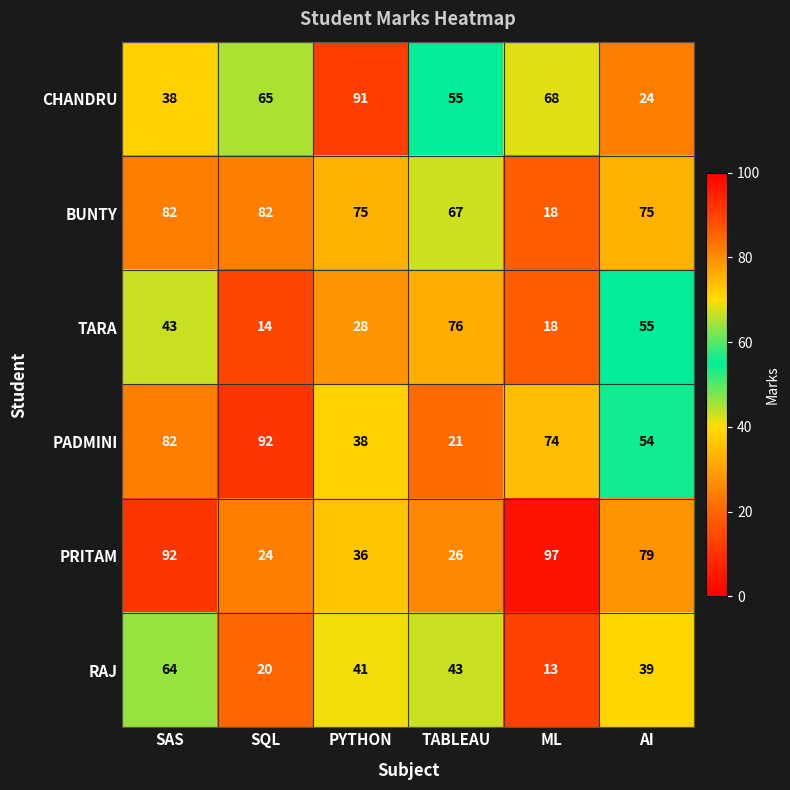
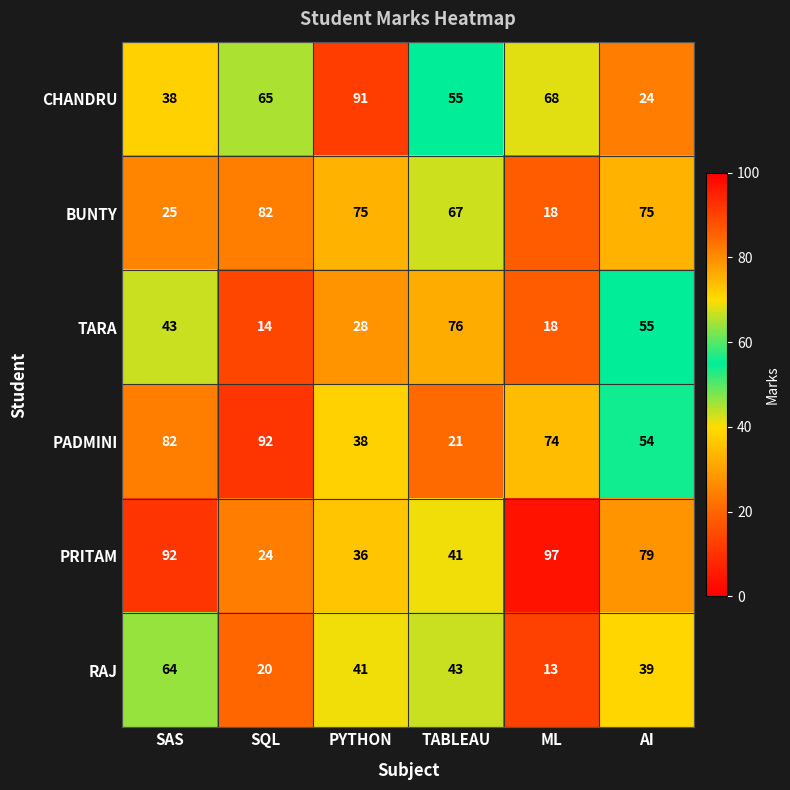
BUNTY, SAS: 82 -> 25
PRITAM, TABLEAU: 26 -> 41
